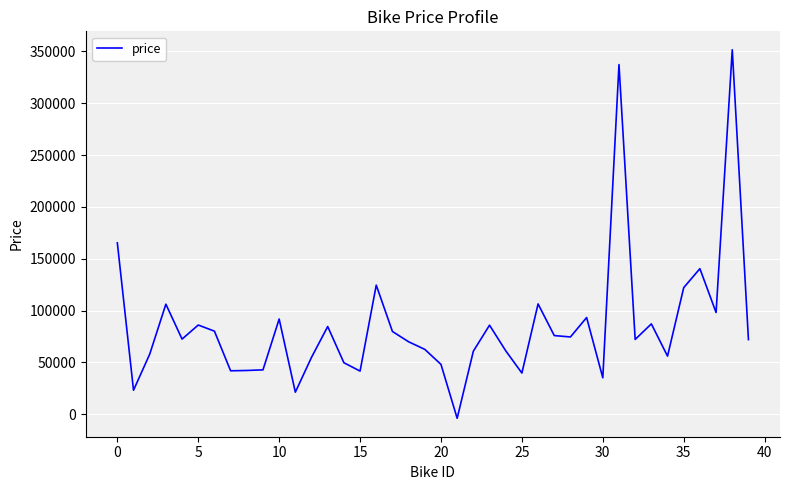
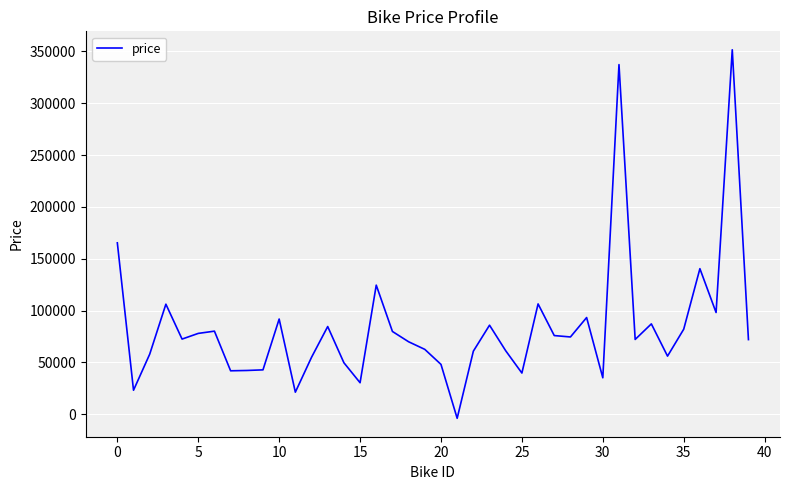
5: 86000 -> 78000
15: 42000 -> 30000
35: 122000 -> 82000
